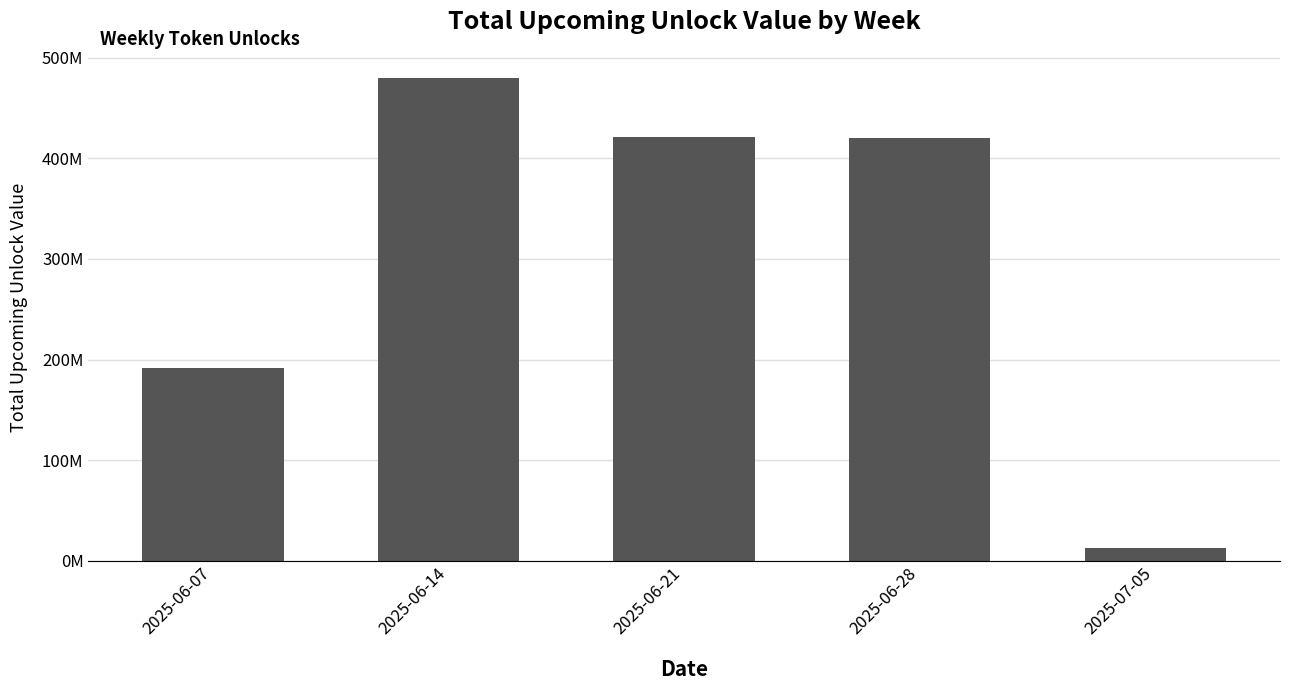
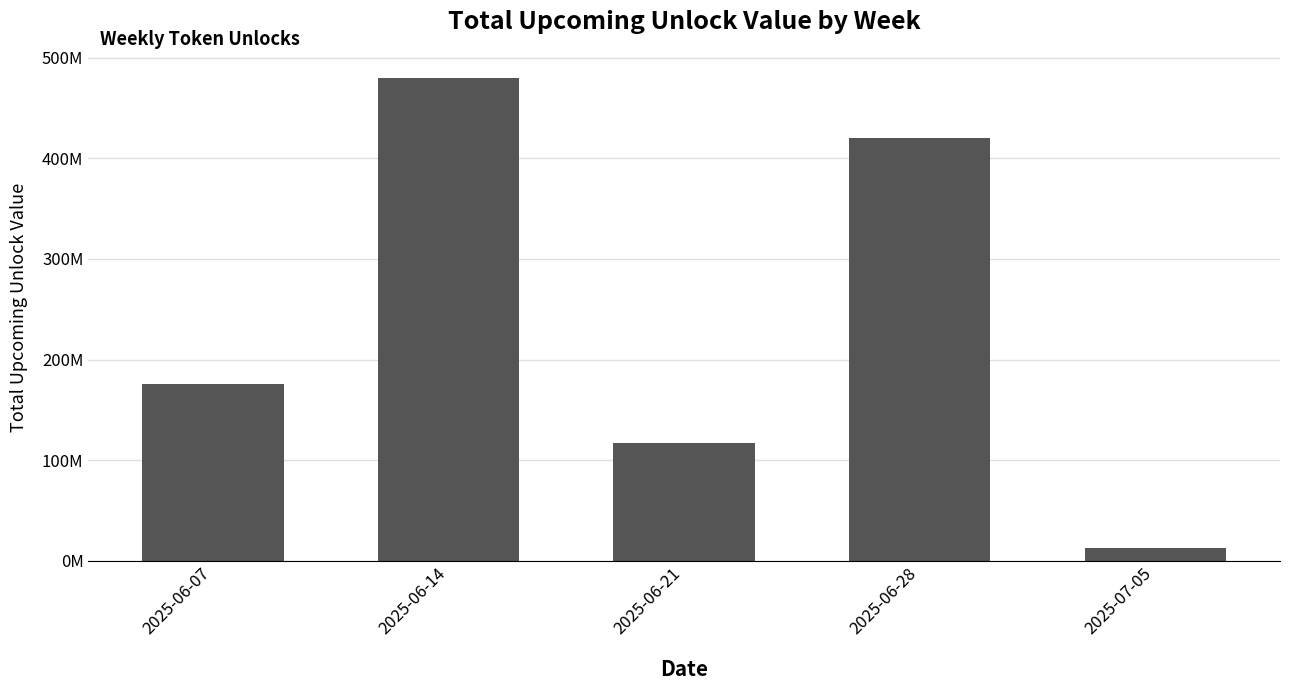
2025-06-07: 192000000 -> 175000000
2025-06-21: 421000000 -> 117000000
